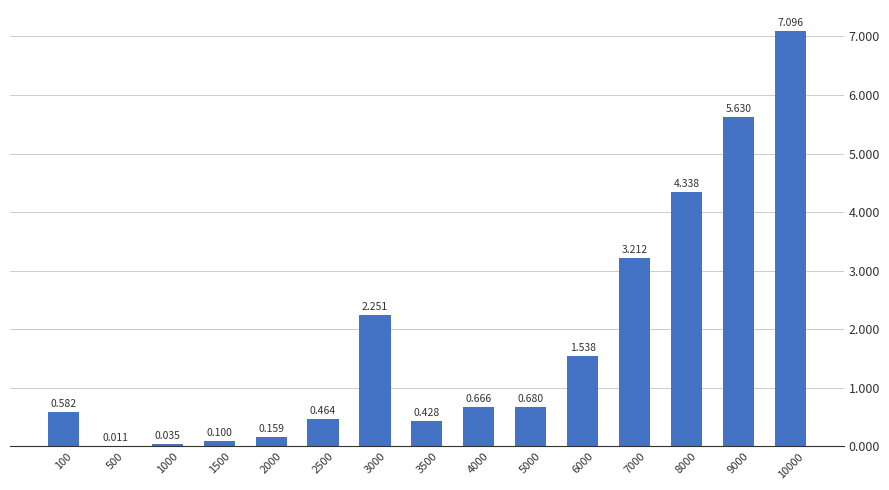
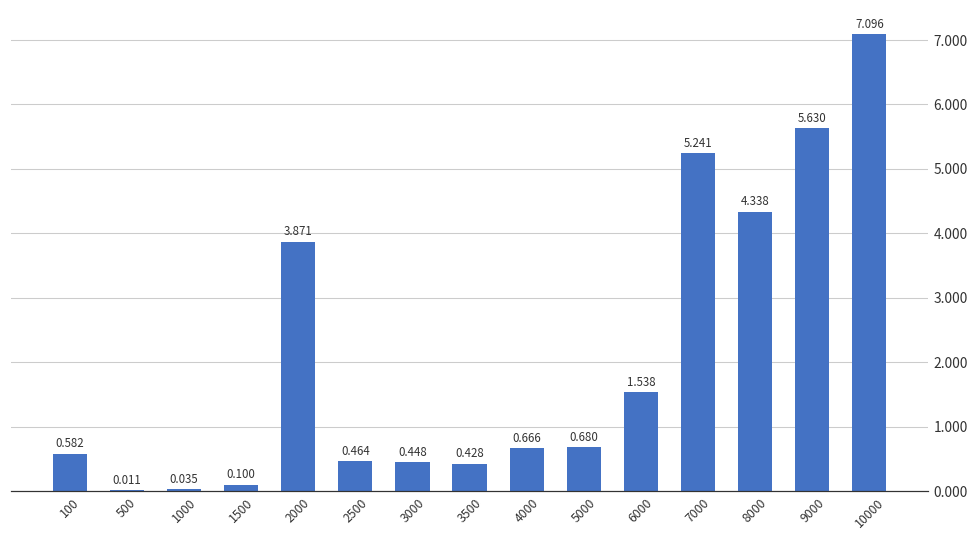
2000: 0.159 -> 3.871
3000: 2.251 -> 0.448
7000: 3.212 -> 5.241
